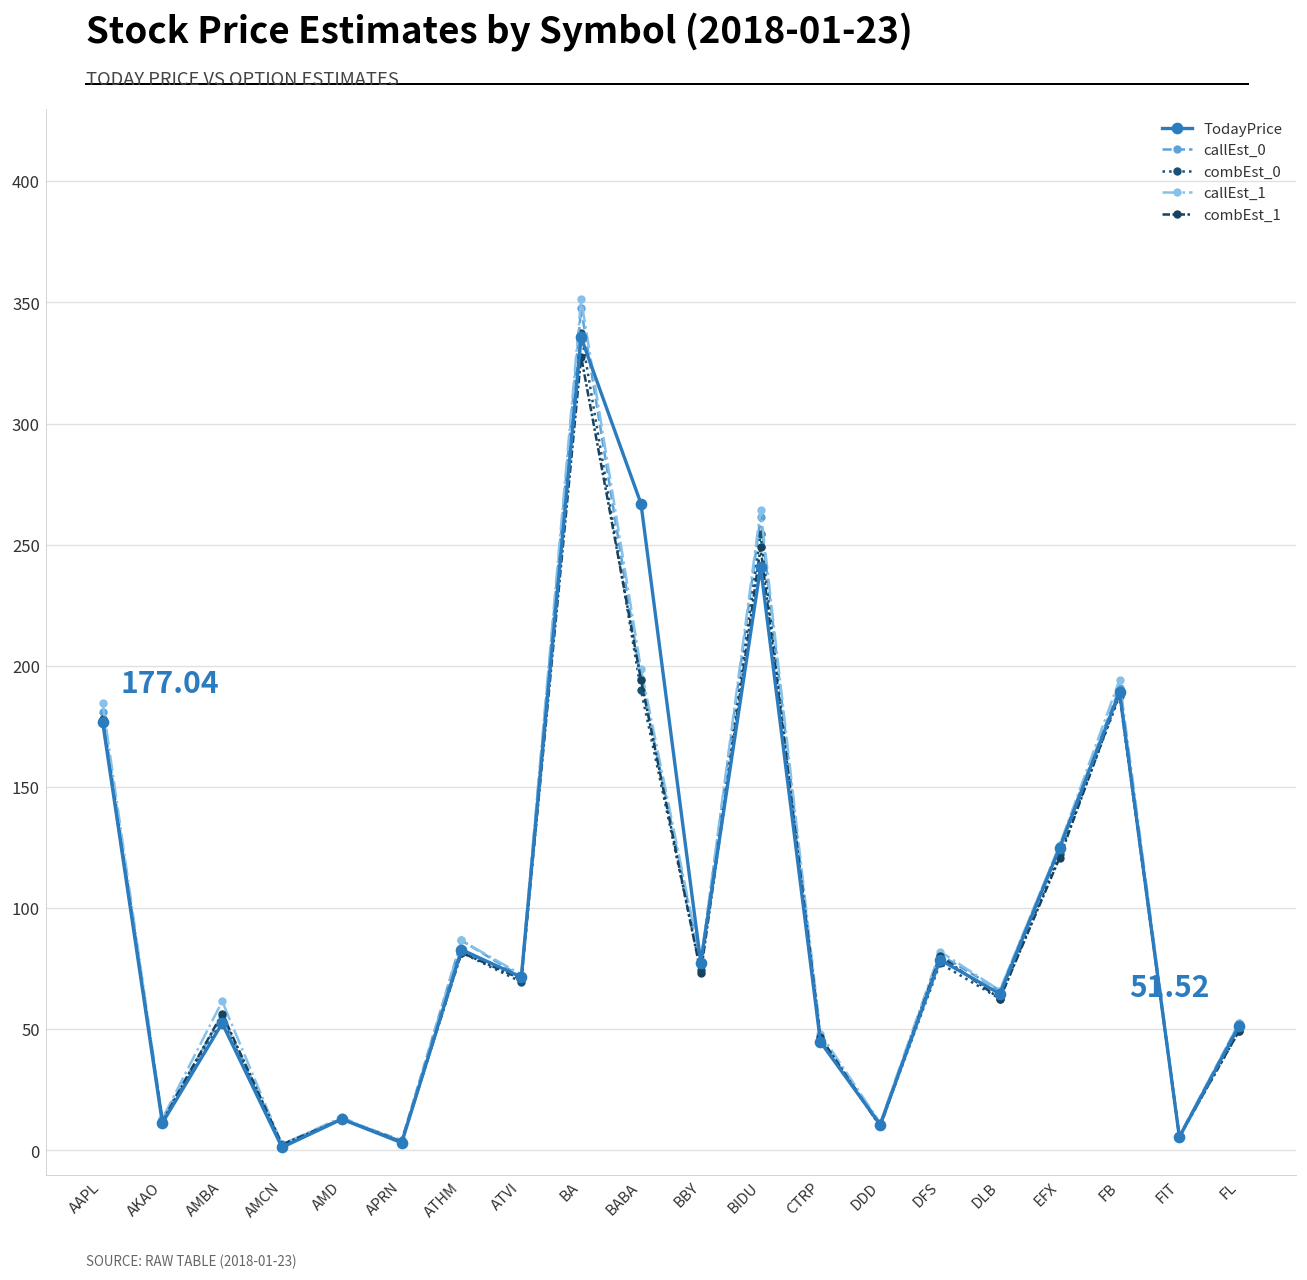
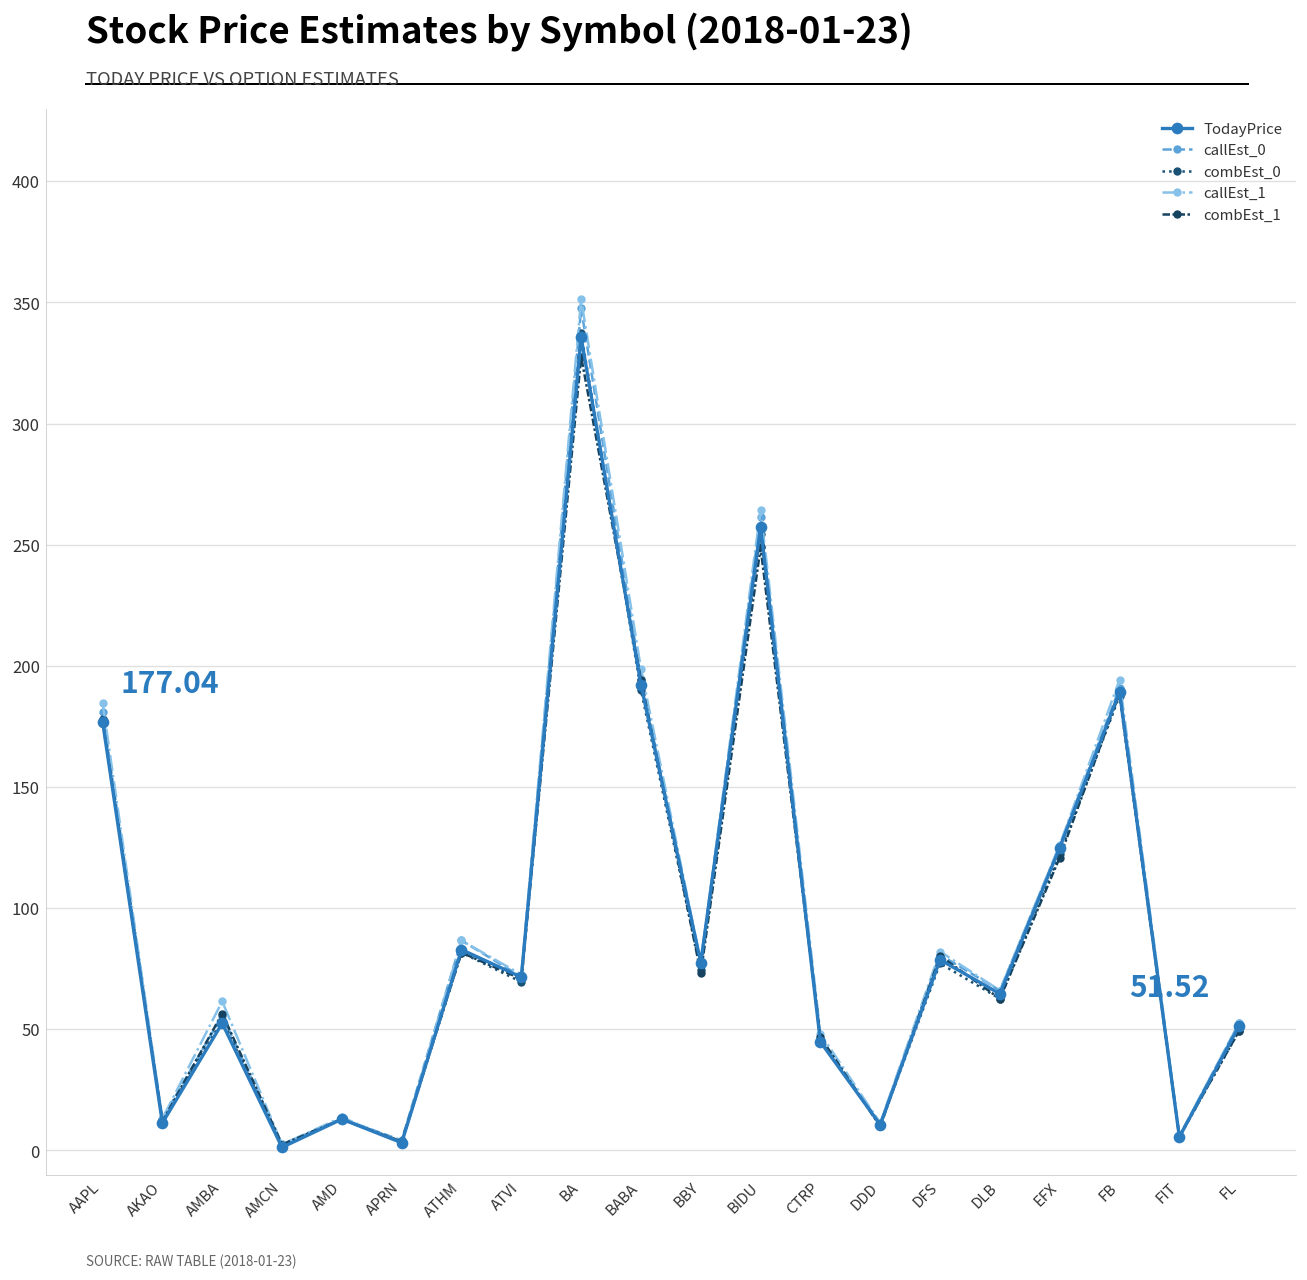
TodayPrice, BABA: 267 -> 192
TodayPrice, BIDU: 241 -> 257
